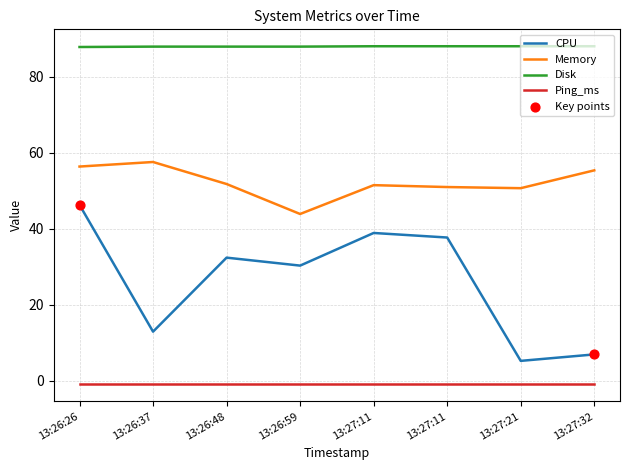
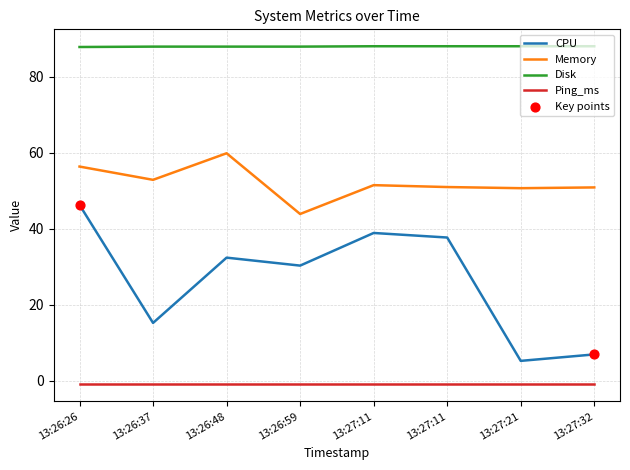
CPU, 13:26:37: 13 -> 15
Memory, 13:26:37: 58 -> 53
Memory, 13:26:48: 52 -> 60
Memory, 13:27:32: 55 -> 51
